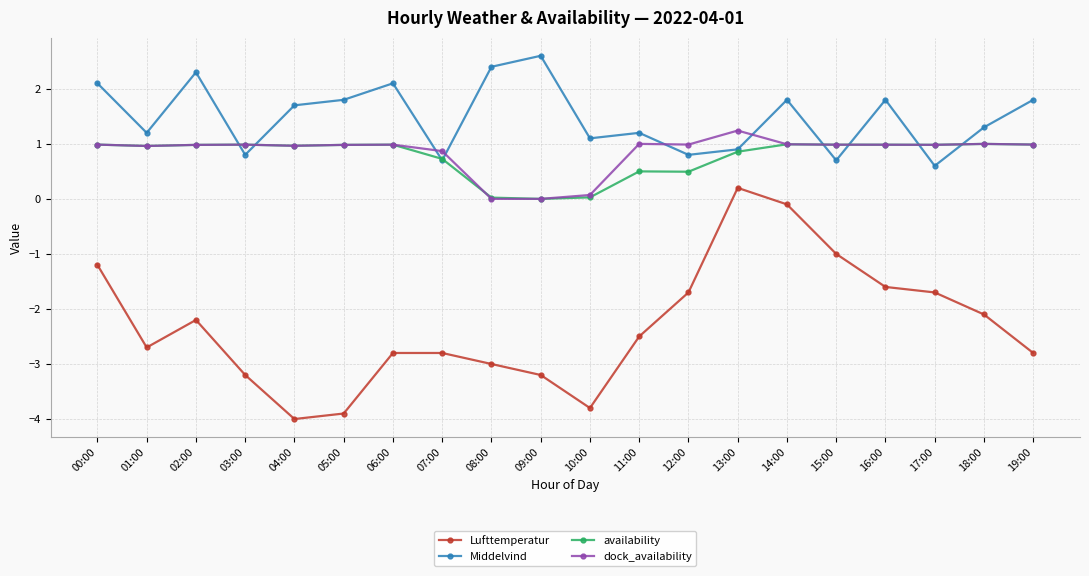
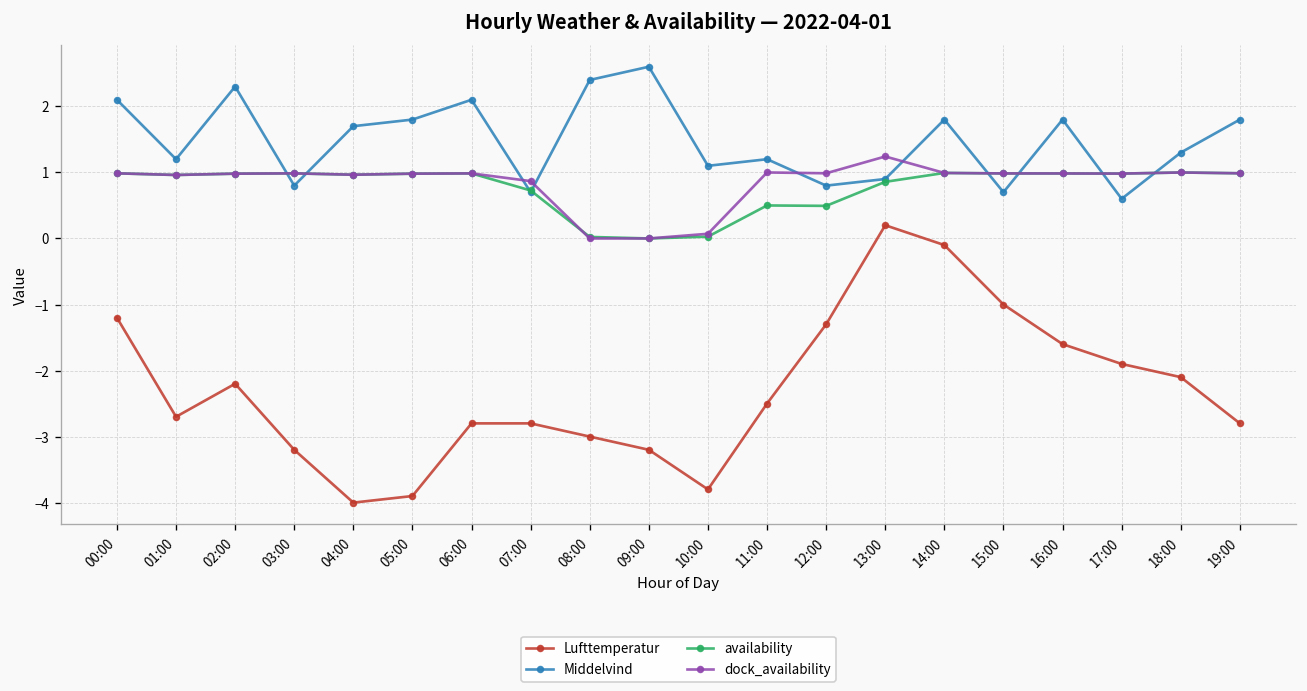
Lufttemperatur, 12:00: -1.7 -> -1.3
Lufttemperatur, 17:00: -1.7 -> -1.9
